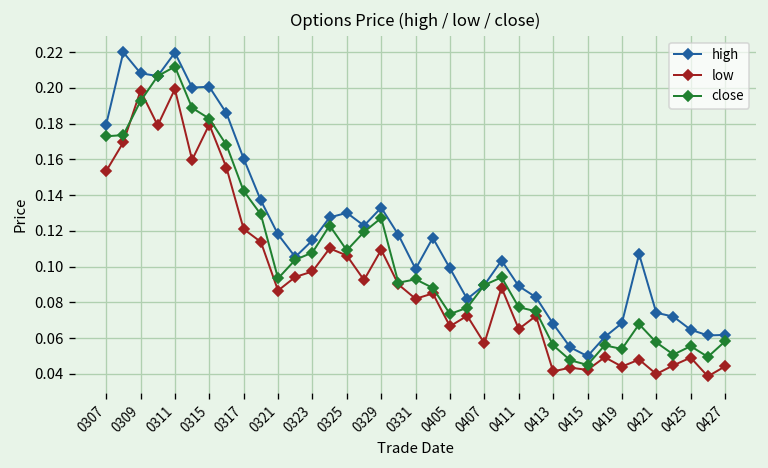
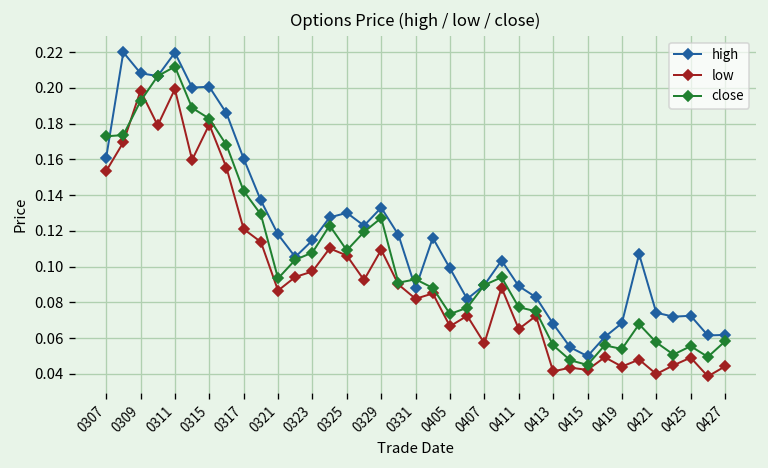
high, 0307: 0.179 -> 0.161
high, 0331: 0.099 -> 0.088
high, 0425: 0.065 -> 0.073
